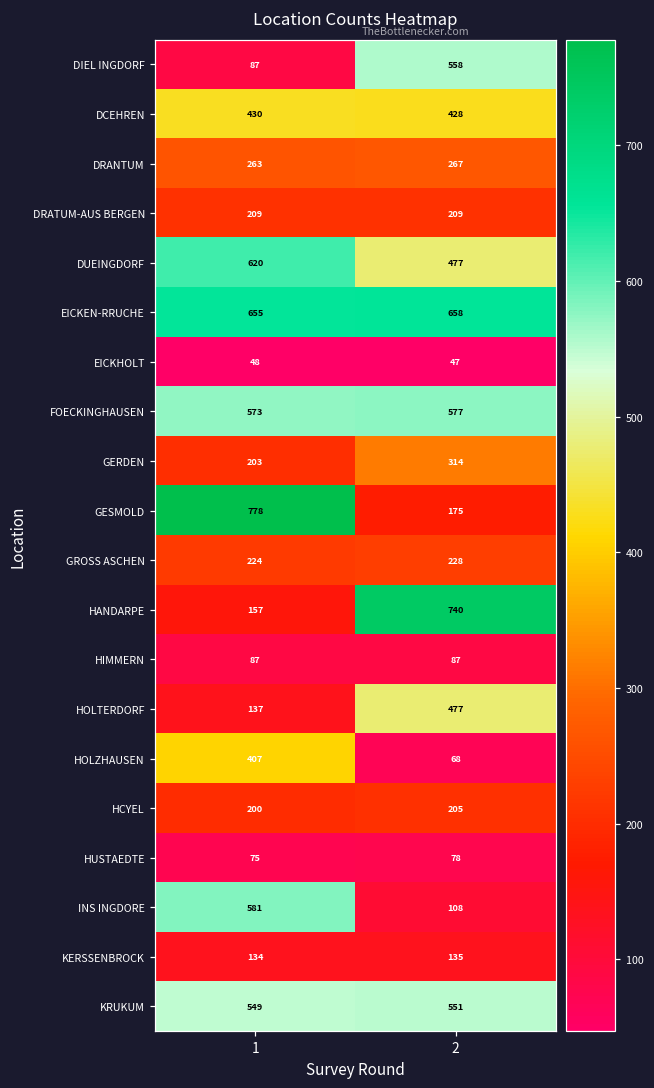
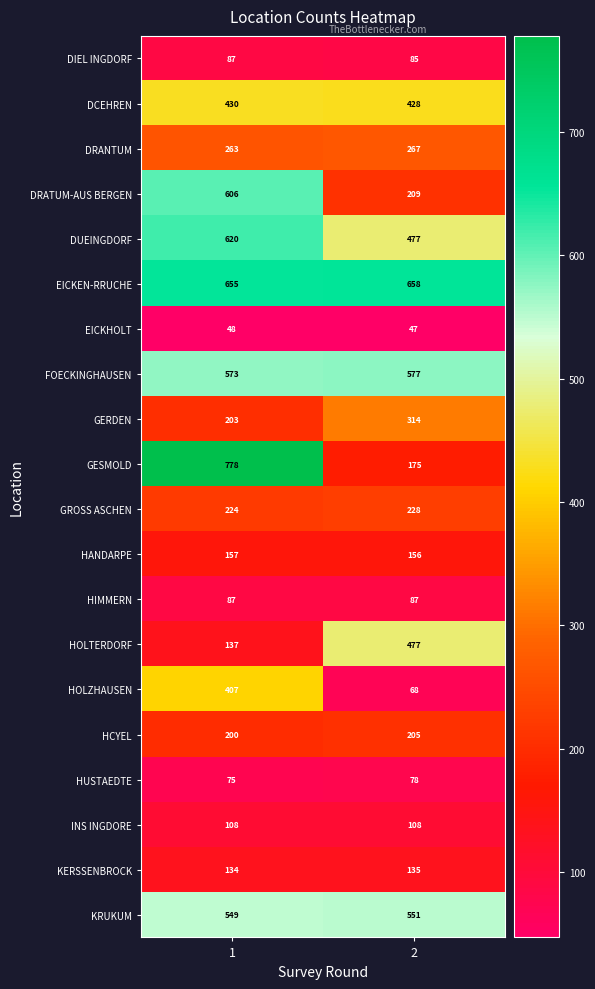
DIEL INGDORF, 2: 558 -> 85
DRATUM-AUS BERGEN, 1: 209 -> 606
HANDARPE, 2: 740 -> 156
INS INGDORE, 1: 581 -> 108
